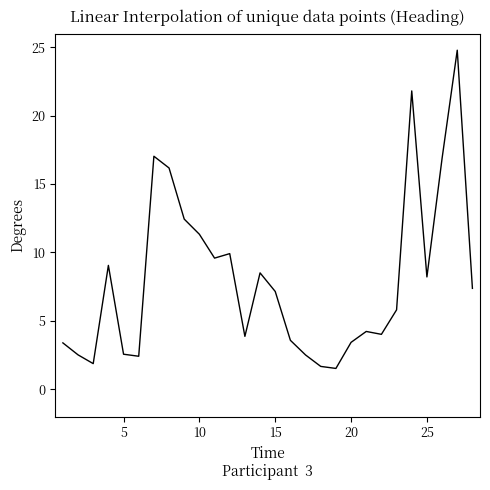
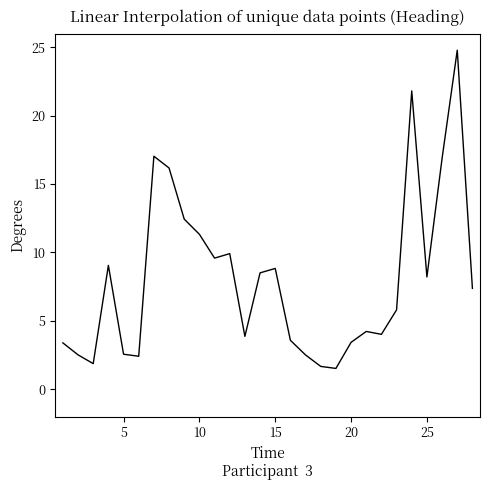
15: 7.1 -> 8.8
